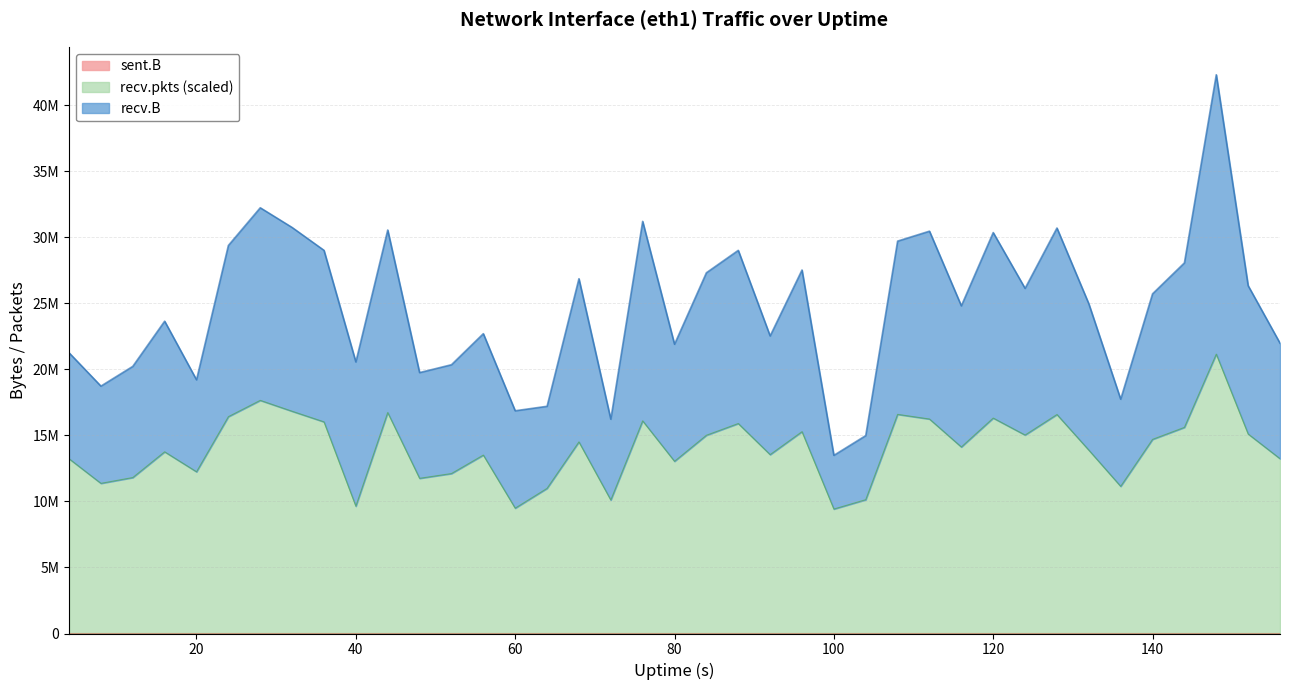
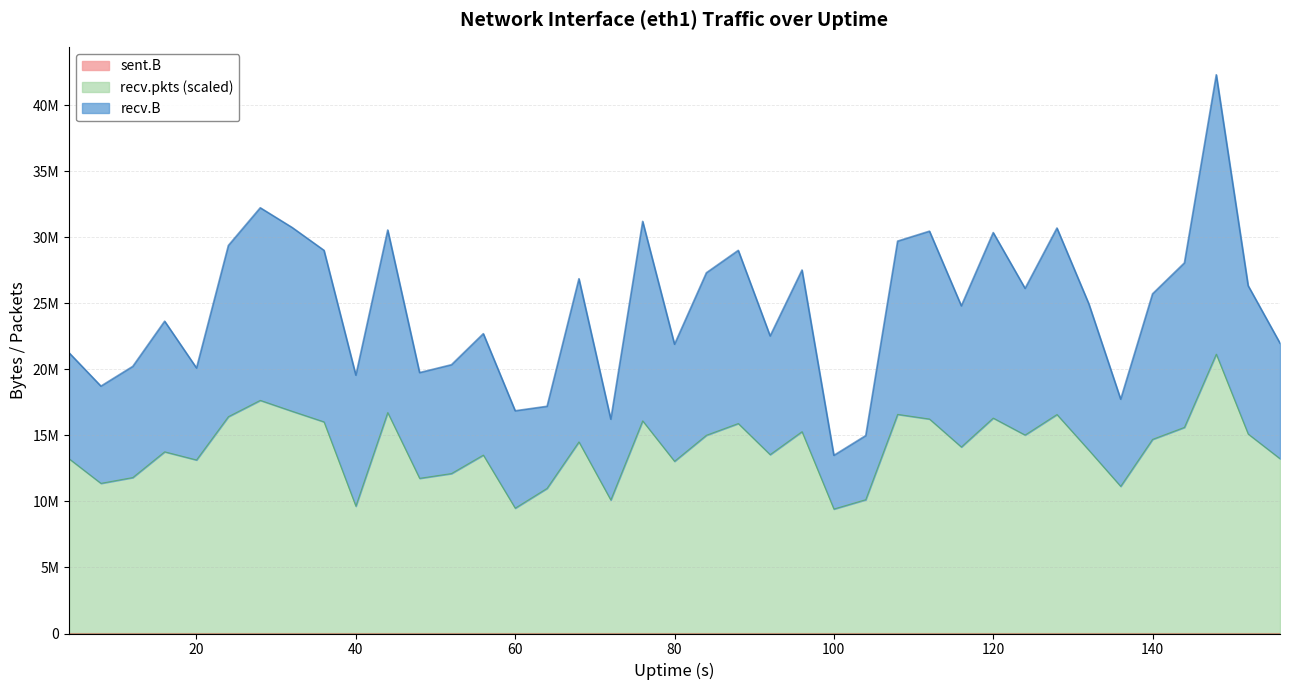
recv.pkts (scaled), 20: 12200000 -> 13100000
recv.B, 40: 10900000 -> 9900000
